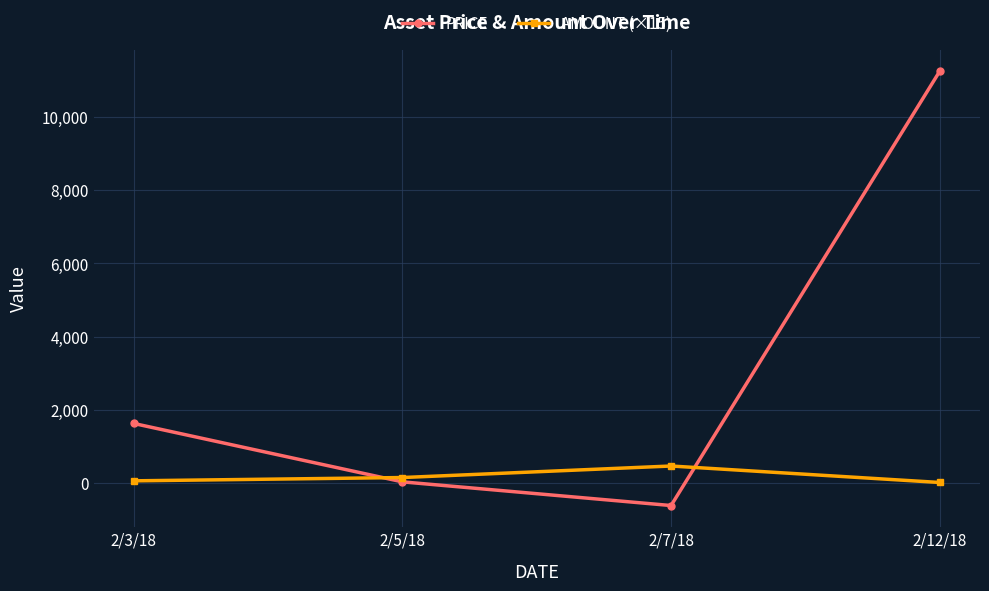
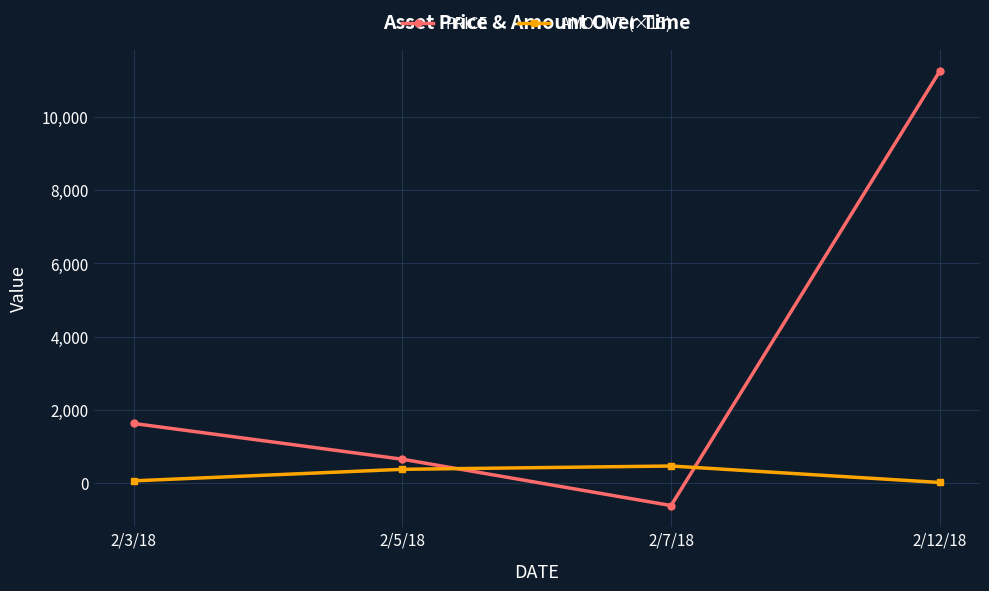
PRICE, 2/5/18: 0 -> 700
AMOUNT (×15), 2/5/18: 200 -> 400
